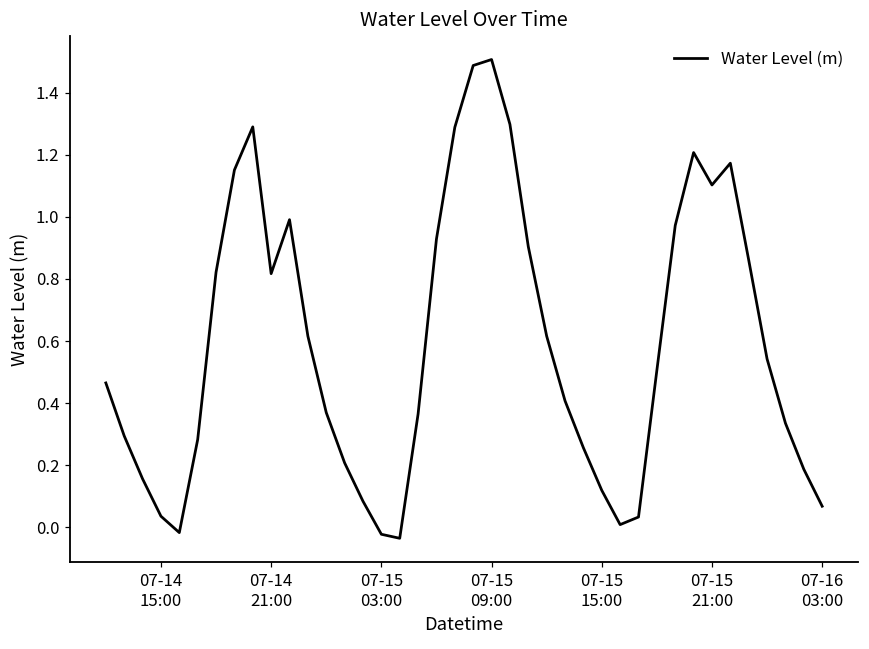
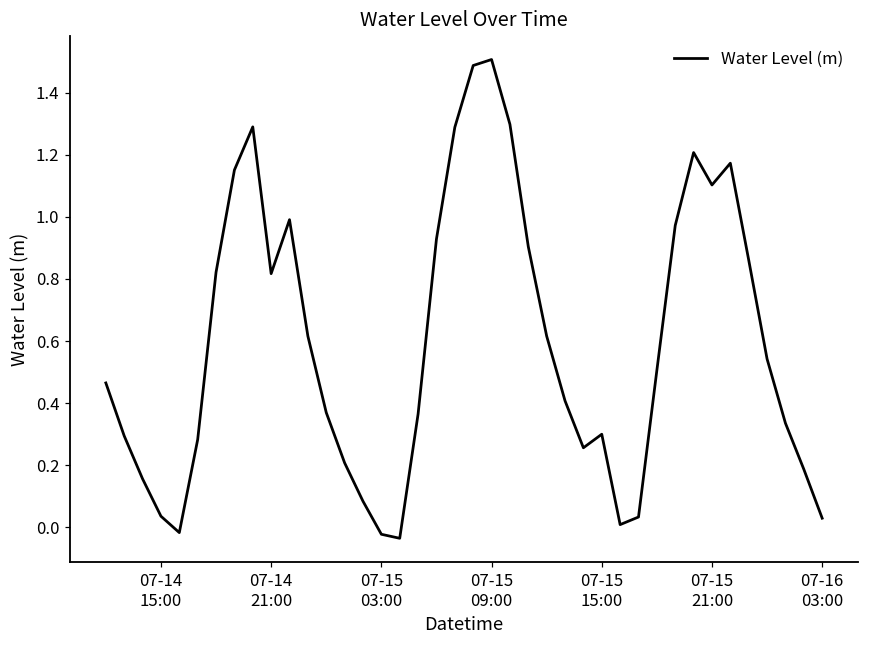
07-15 15:00: 0.12 -> 0.30
07-16 03:00: 0.07 -> 0.03
